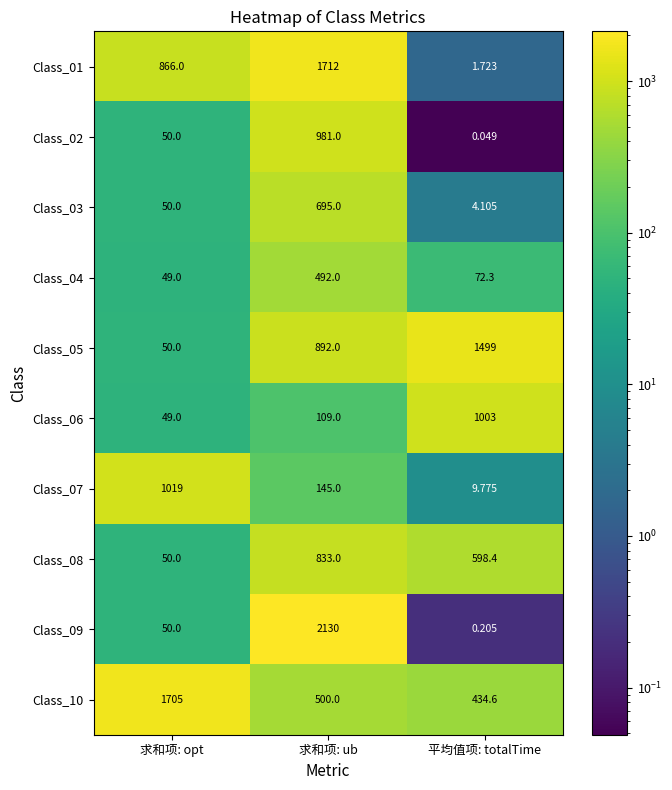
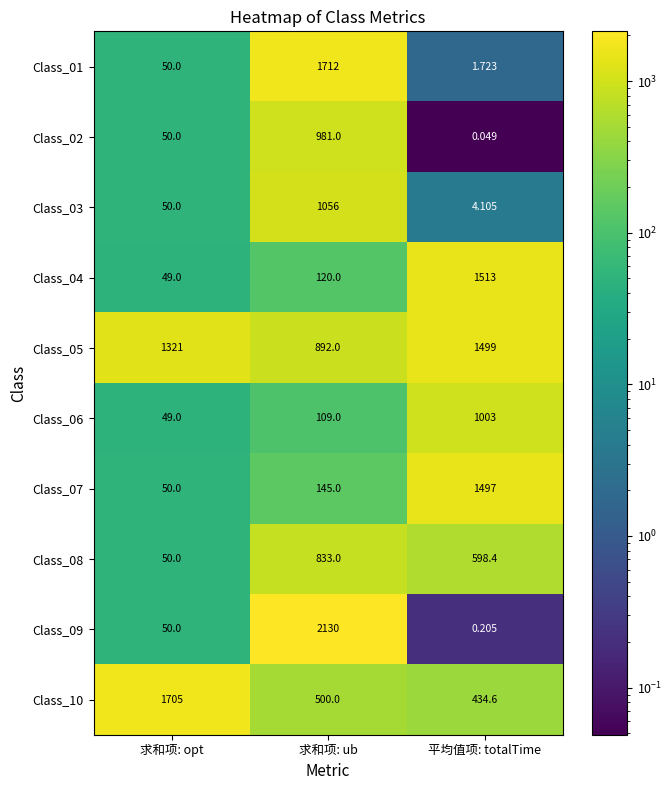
Class_01, 求和项: opt: 866.0 -> 50.0
Class_03, 求和项: ub: 695.0 -> 1056
Class_04, 求和项: ub: 492.0 -> 120.0
Class_04, 平均值项: totalTime: 72.3 -> 1513
Class_05, 求和项: opt: 50.0 -> 1321
Class_07, 求和项: opt: 1019 -> 50.0
Class_07, 平均值项: totalTime: 9.775 -> 1497
